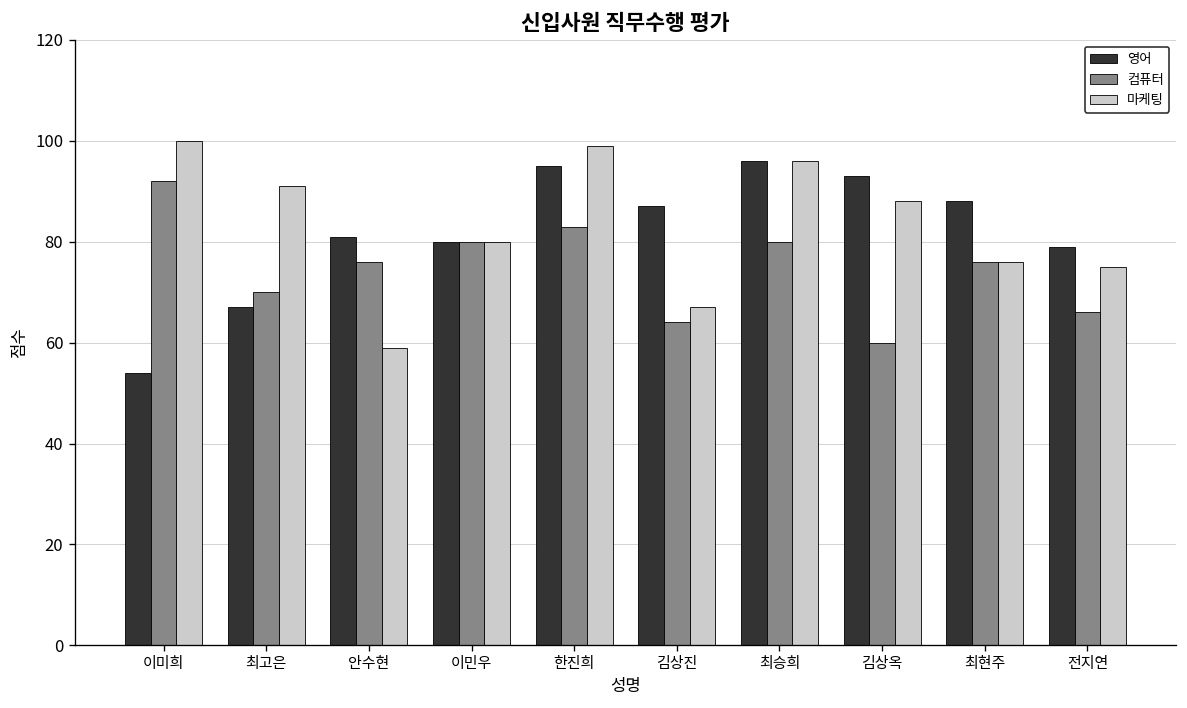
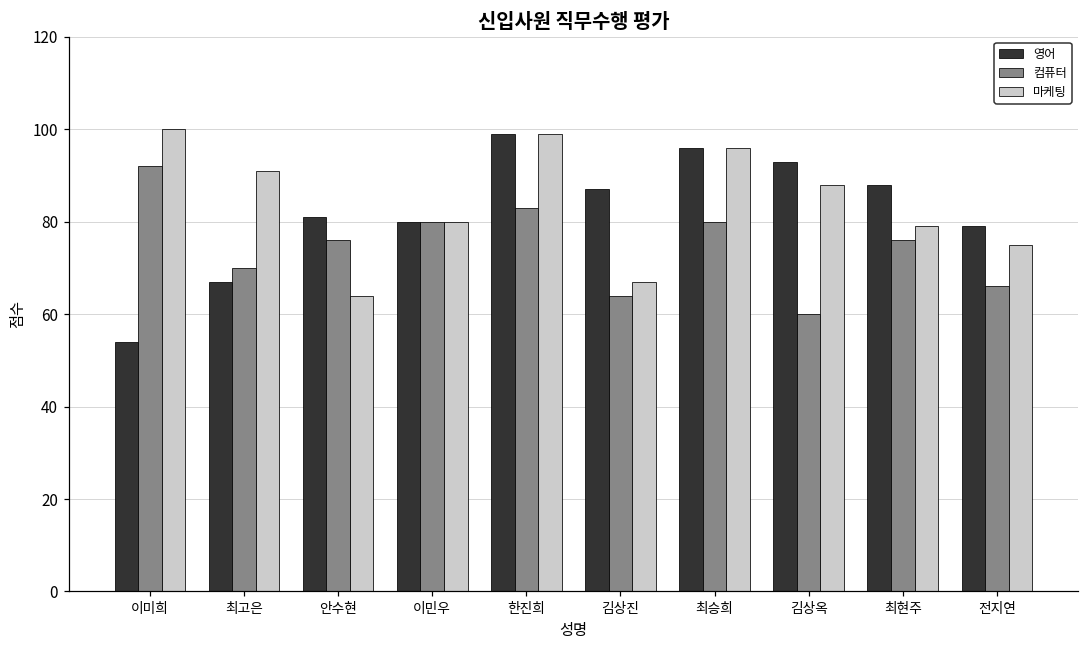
마케팅, 안수현: 59 -> 64
영어, 한진희: 95 -> 99
마케팅, 최현주: 76 -> 79
